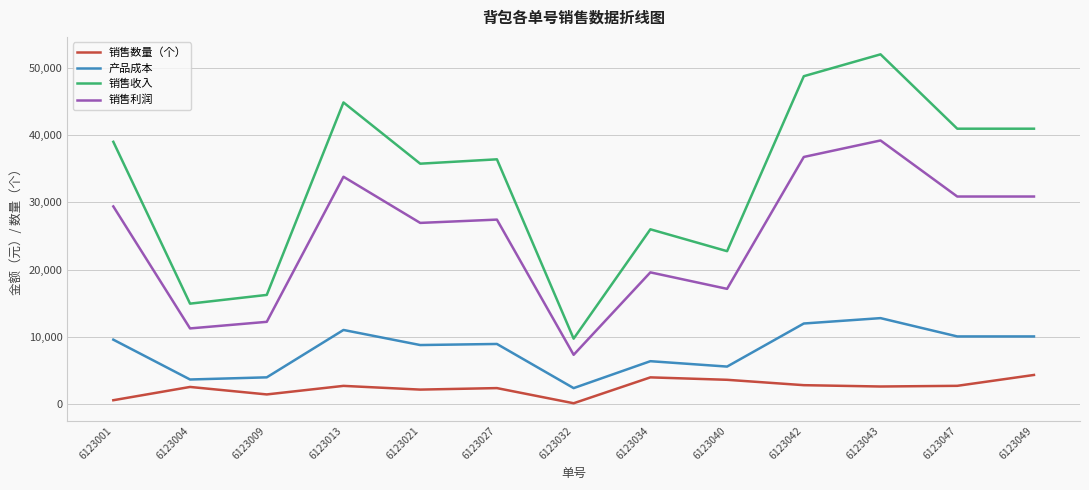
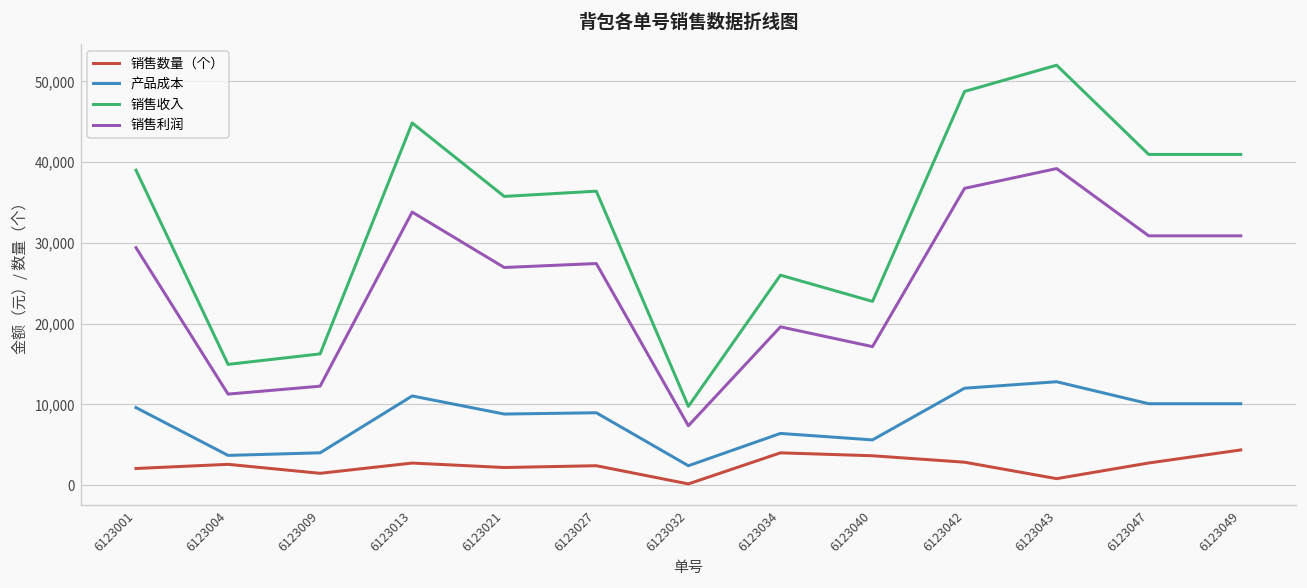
销售数量（个）, 6123001: 1,000 -> 2,000
销售数量（个）, 6123043: 3,000 -> 1,000
